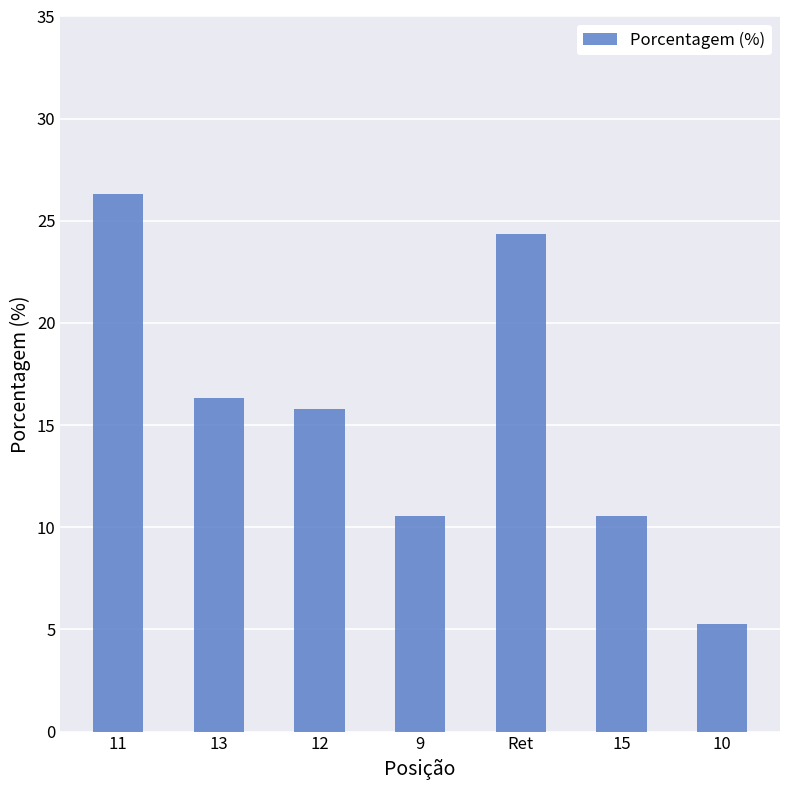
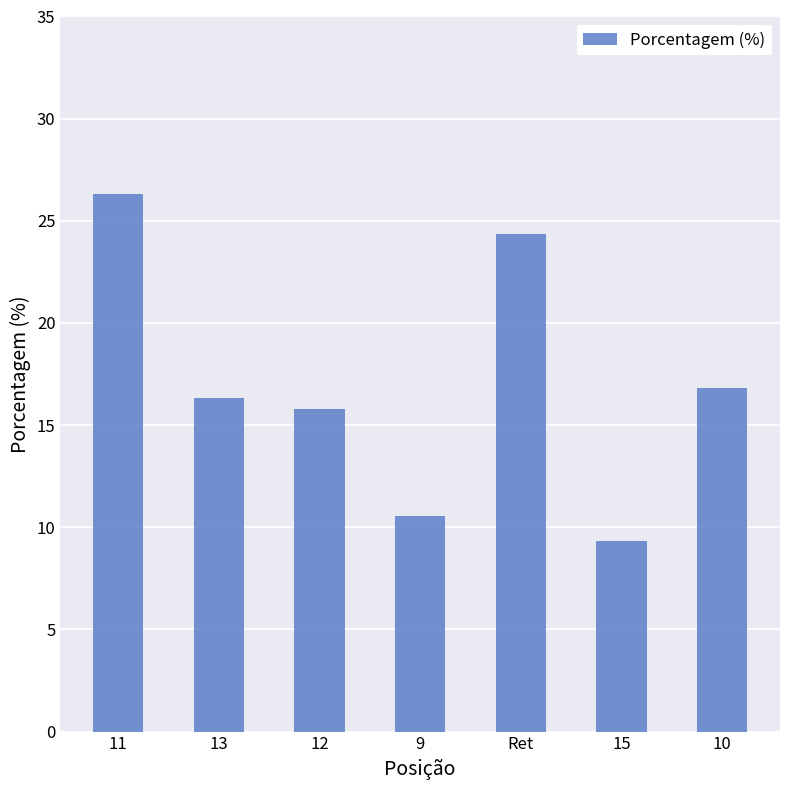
15: 10.5 -> 9.3
10: 5.3 -> 16.8
